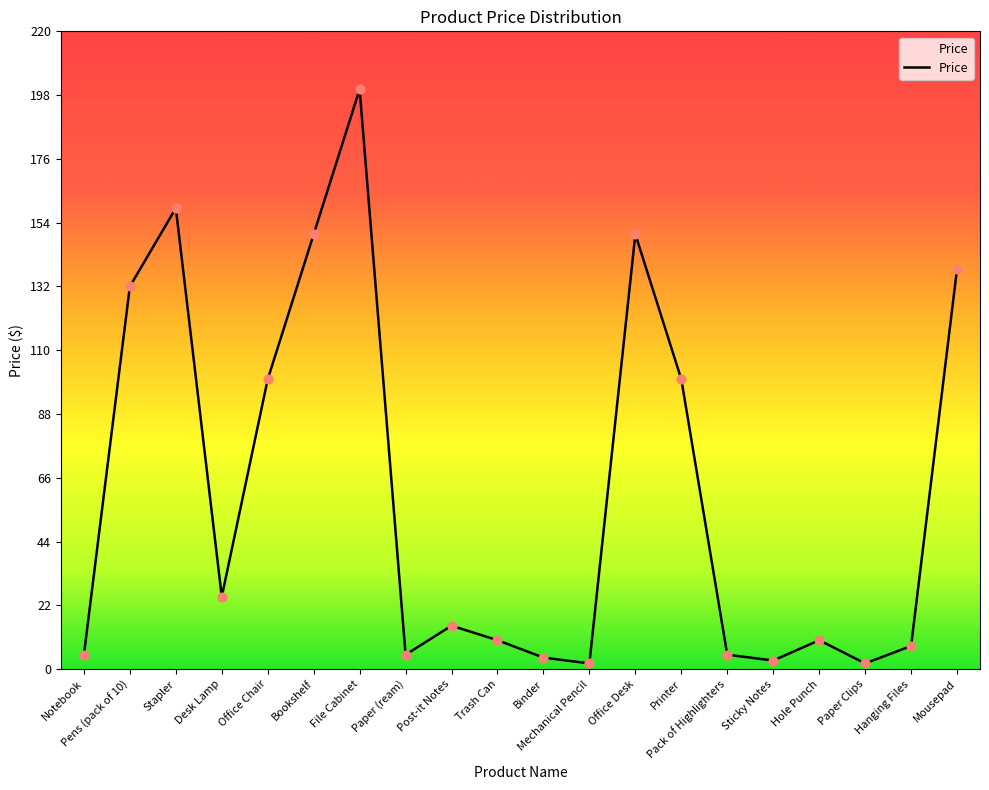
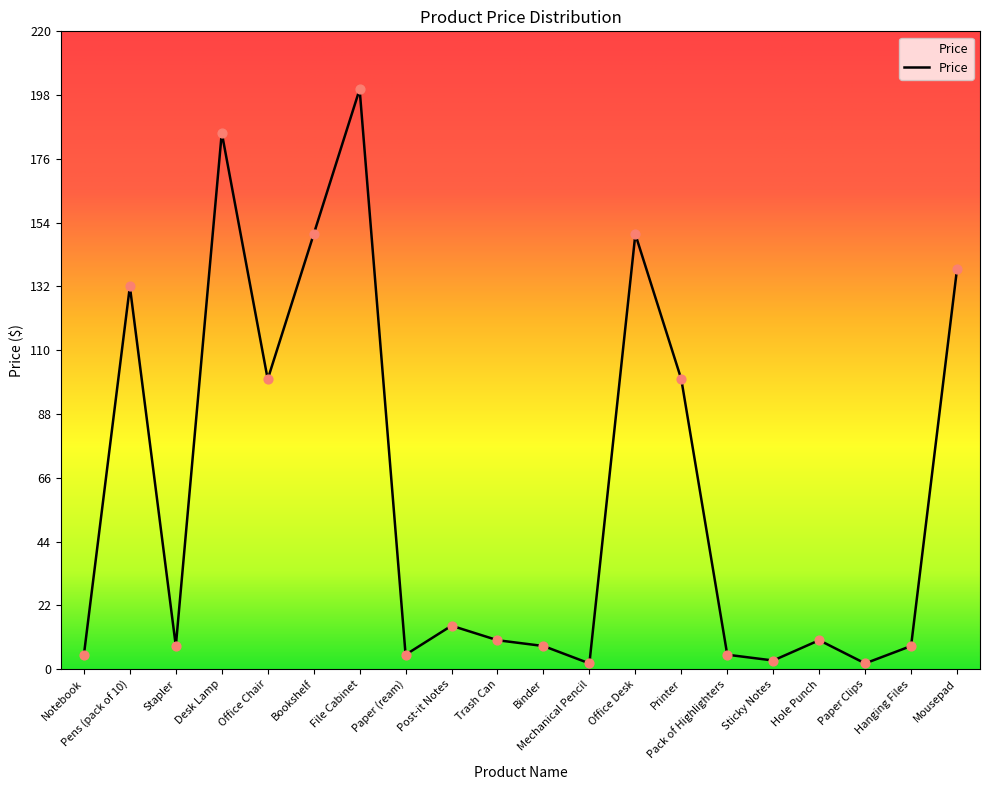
Stapler: 159 -> 8
Desk Lamp: 25 -> 185
Binder: 4 -> 8
